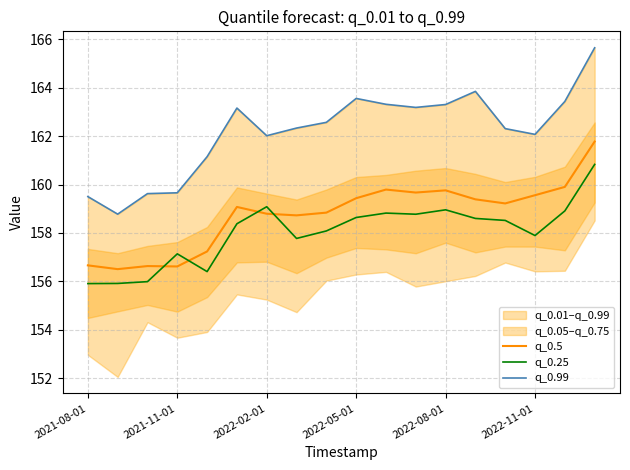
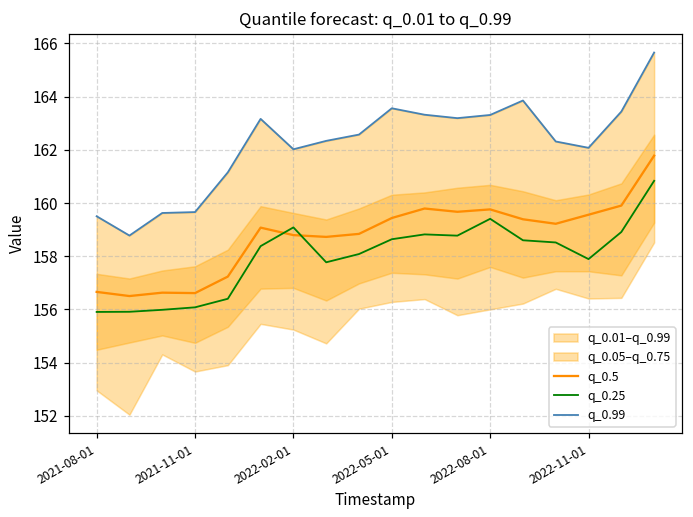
q_0.25, 2021-11-01: 157.1 -> 156.1
q_0.25, 2022-08-01: 159.0 -> 159.4
